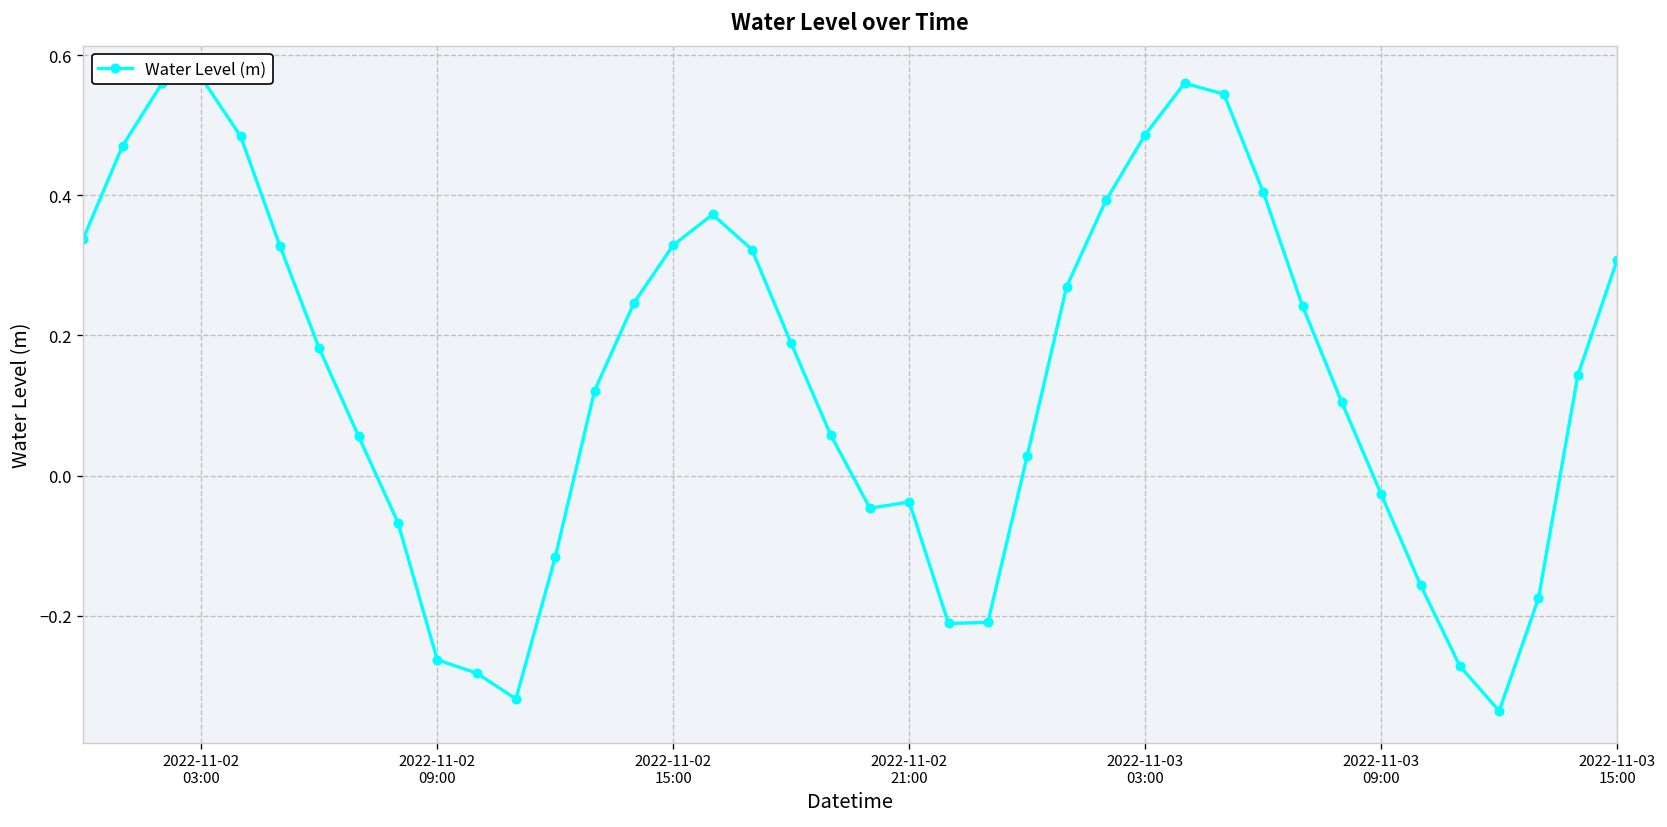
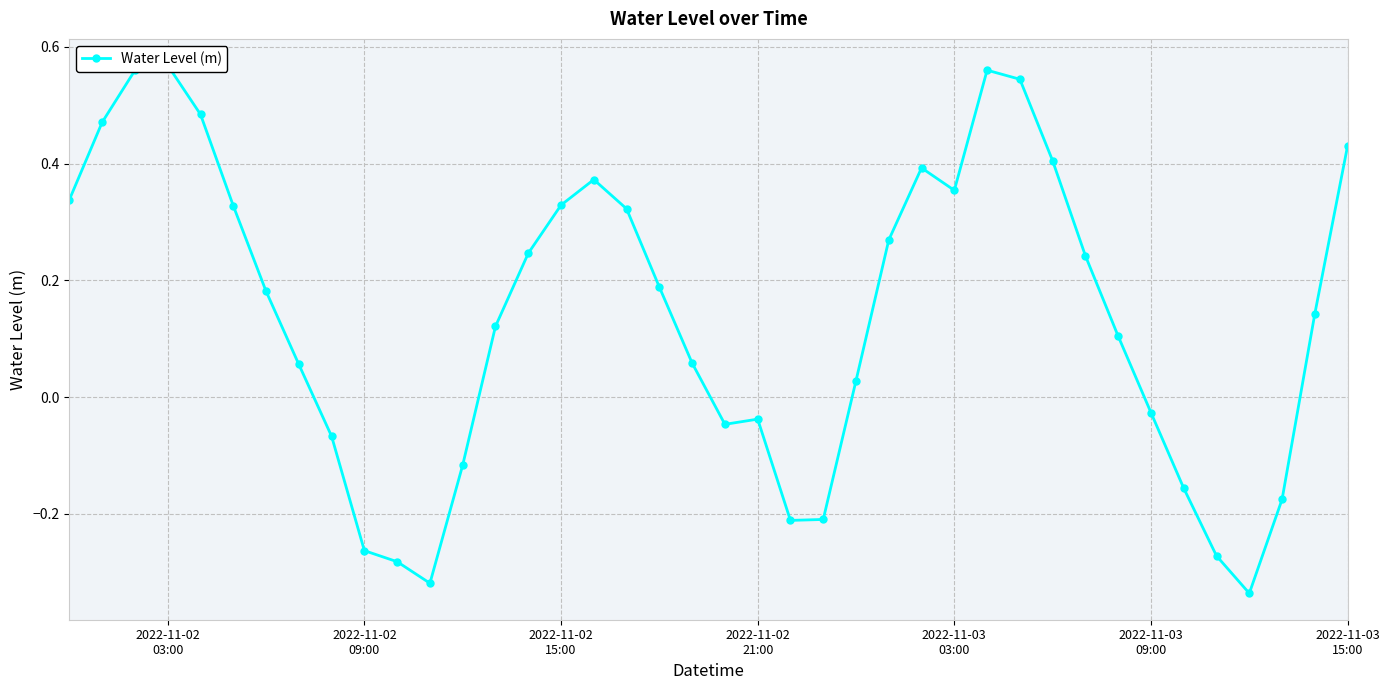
2022-11-03 03:00: 0.49 -> 0.35
2022-11-03 15:00: 0.31 -> 0.43
